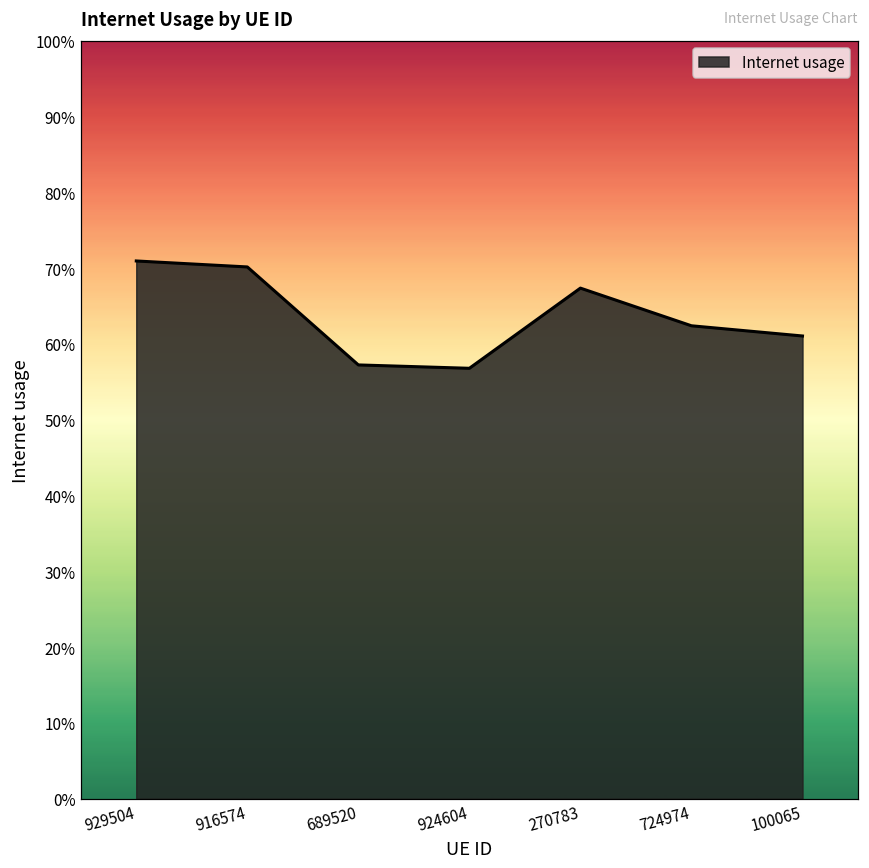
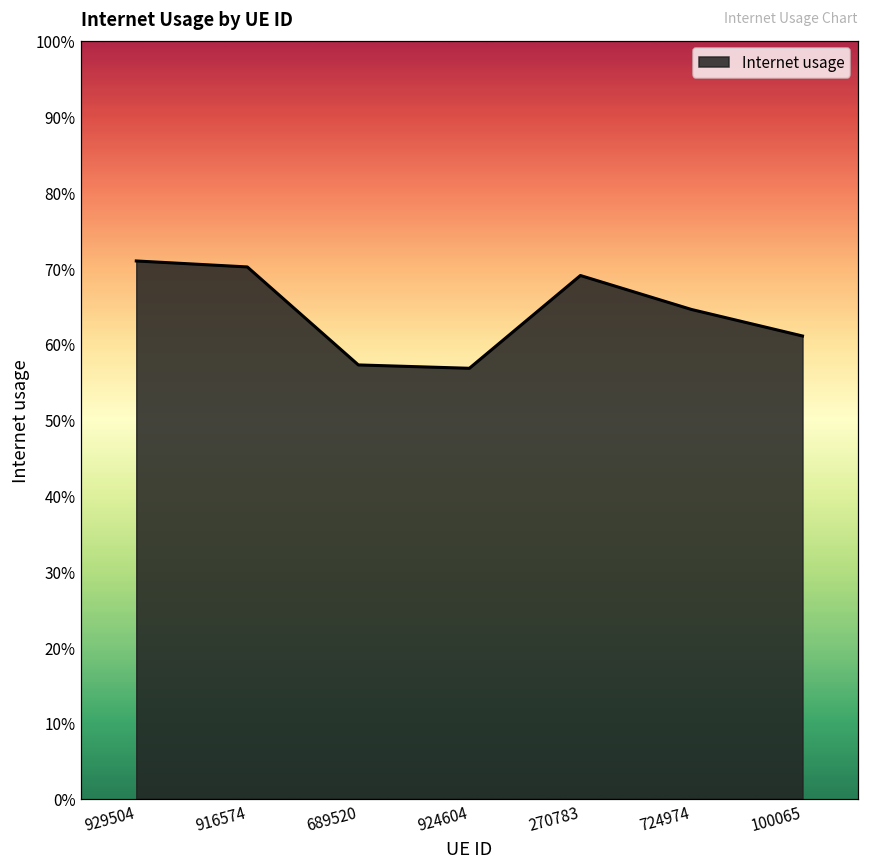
270783: 67% -> 69%
724974: 62% -> 65%
